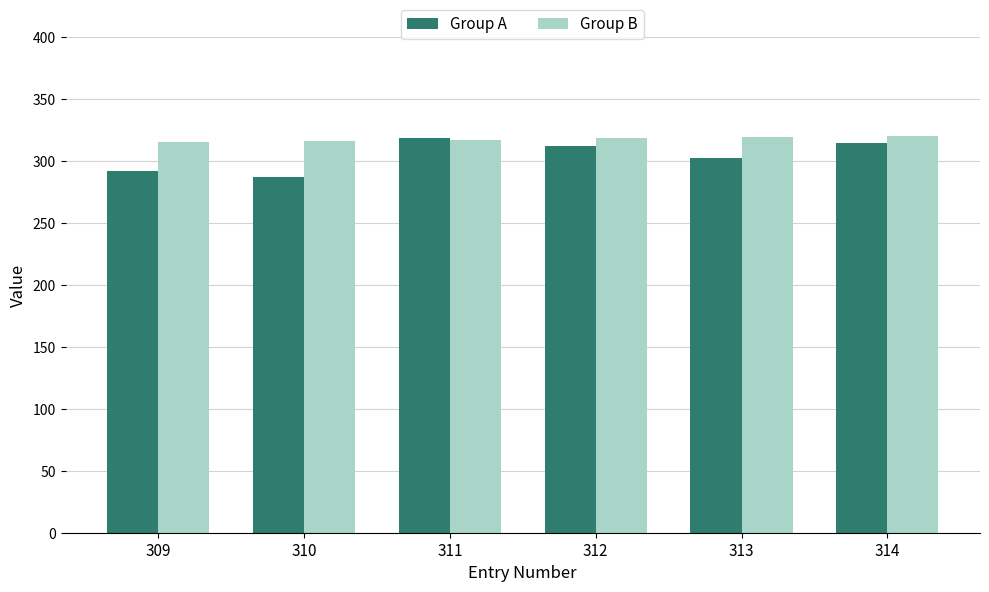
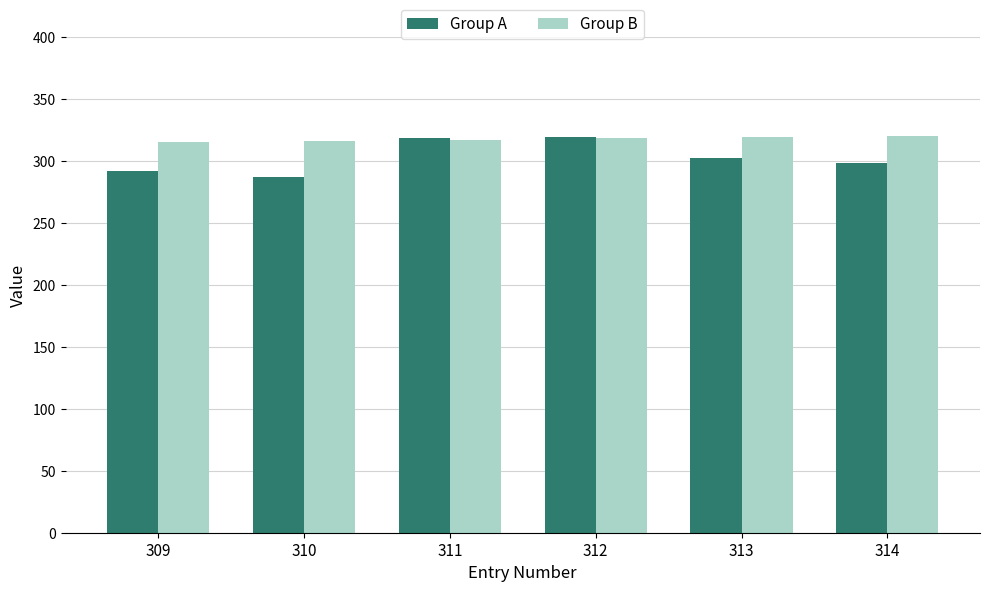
Group A, 312: 312 -> 319
Group A, 314: 314 -> 298
